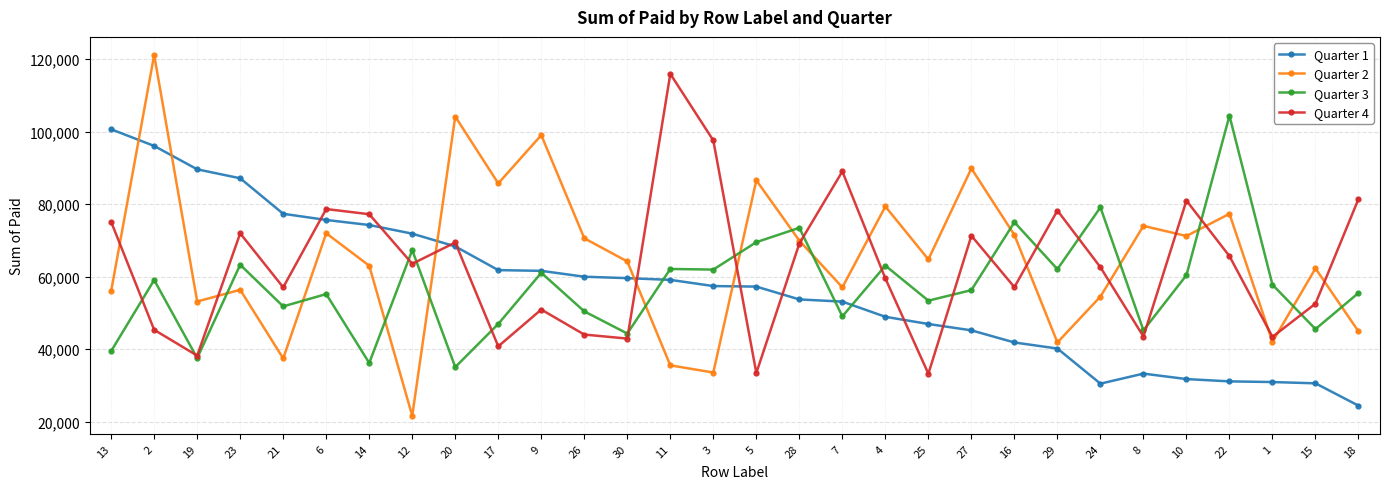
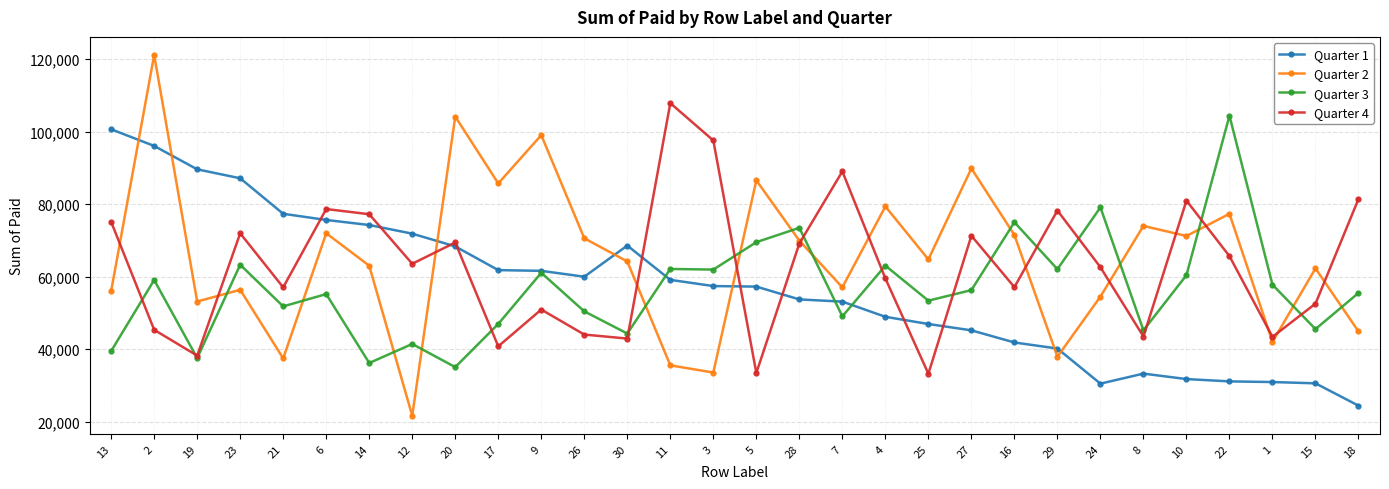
Quarter 3, 12: 67,000 -> 41,000
Quarter 1, 30: 60,000 -> 69,000
Quarter 4, 11: 116,000 -> 108,000
Quarter 2, 29: 42,000 -> 38,000
